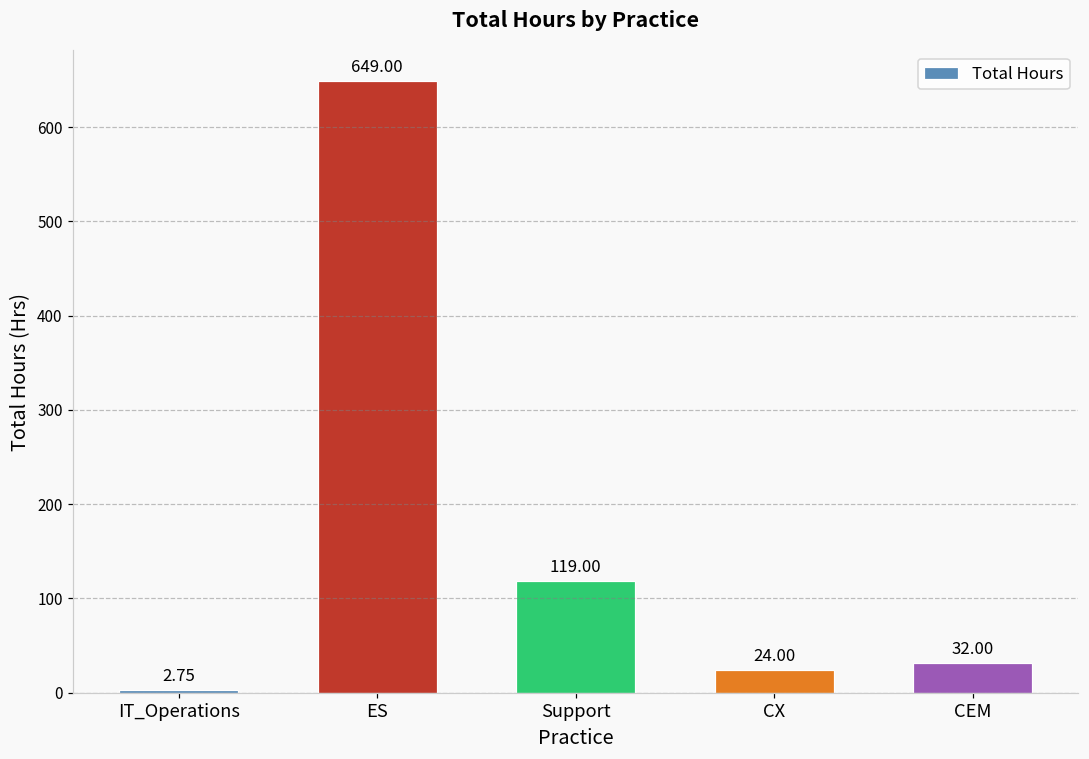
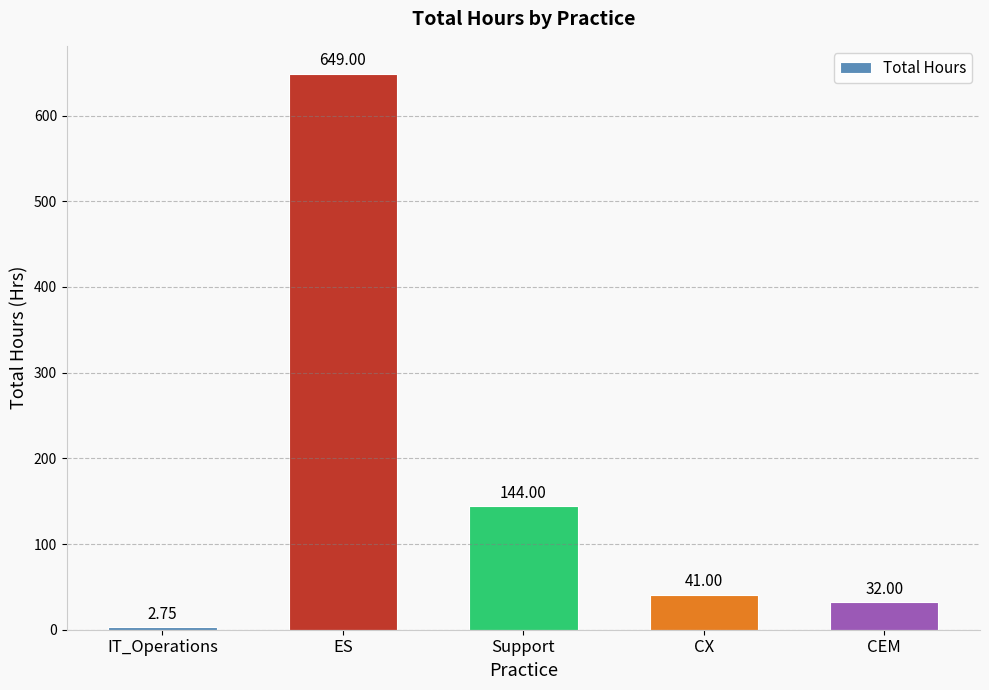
Support: 119.00 -> 144.00
CX: 24.00 -> 41.00
